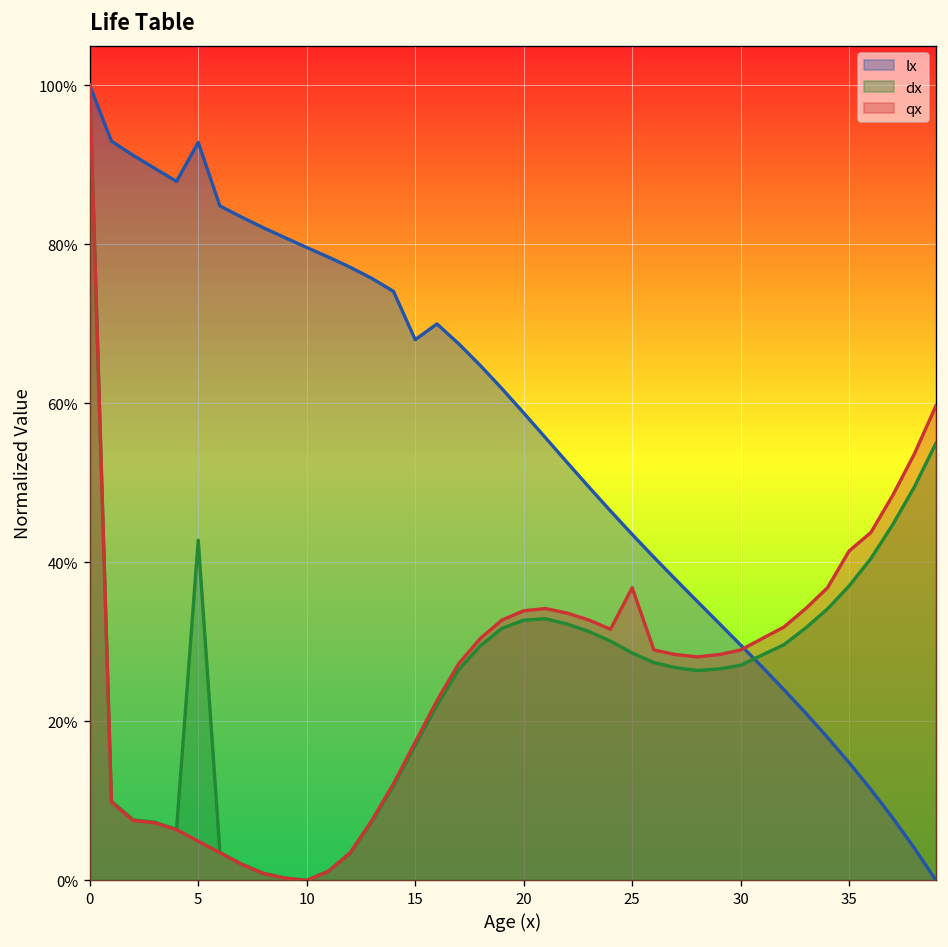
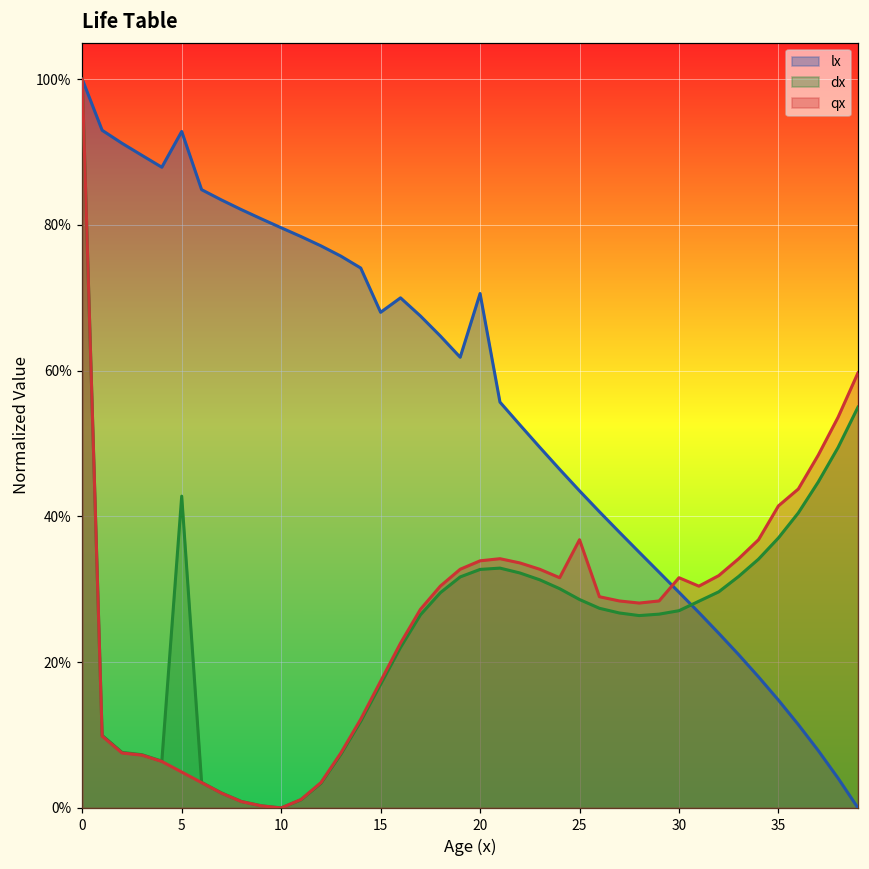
lx, 20: 59% -> 71%
qx, 30: 29% -> 32%
